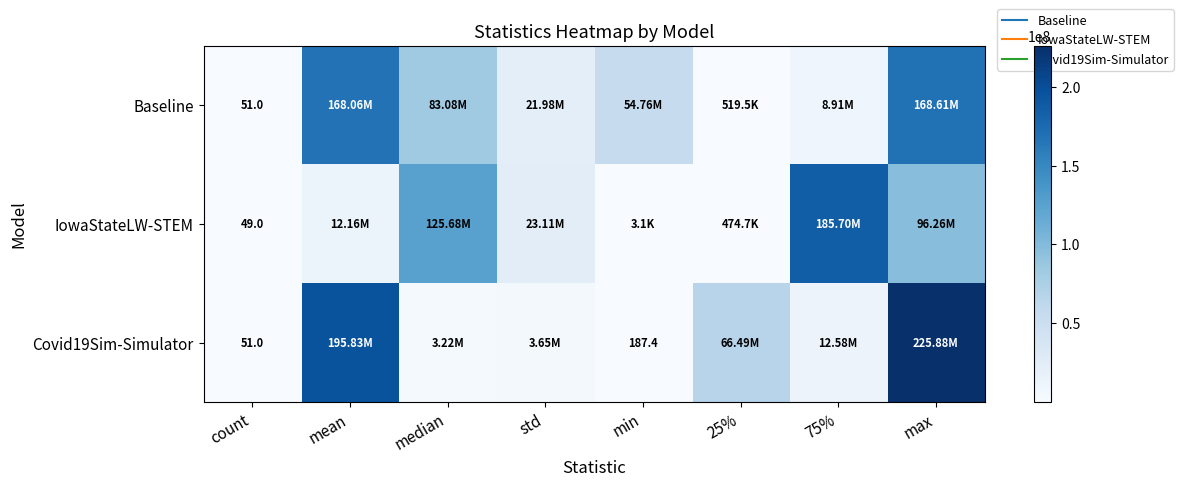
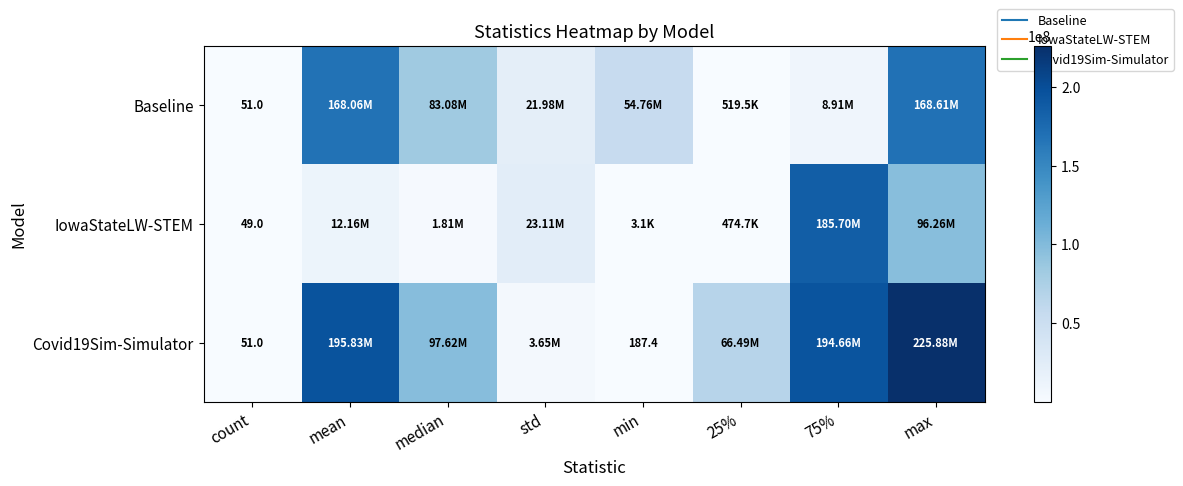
IowaStateLW-STEM, median: 125.68M -> 1.81M
Covid19Sim-Simulator, median: 3.22M -> 97.62M
Covid19Sim-Simulator, 75%: 12.58M -> 194.66M
